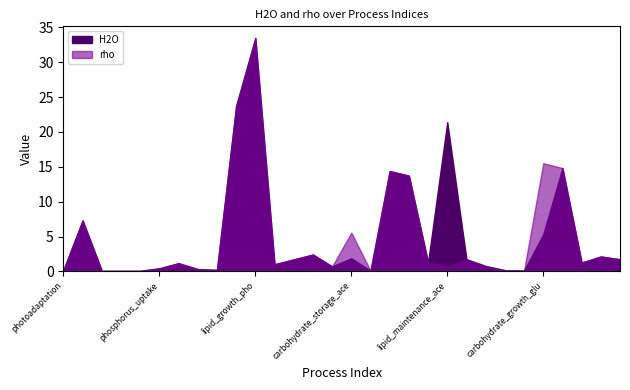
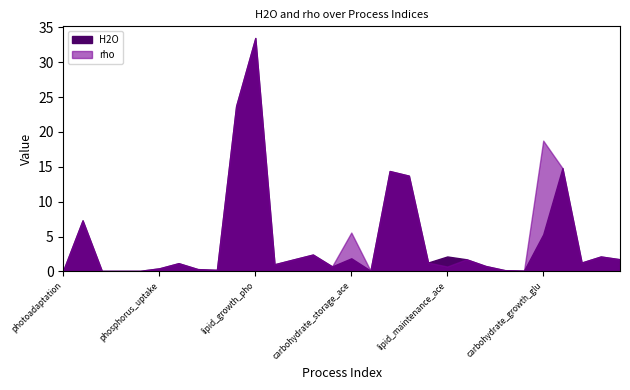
H2O, lipid_maintenance_ace: 21 -> 2
rho, carbohydrate_growth_glu: 16 -> 19
